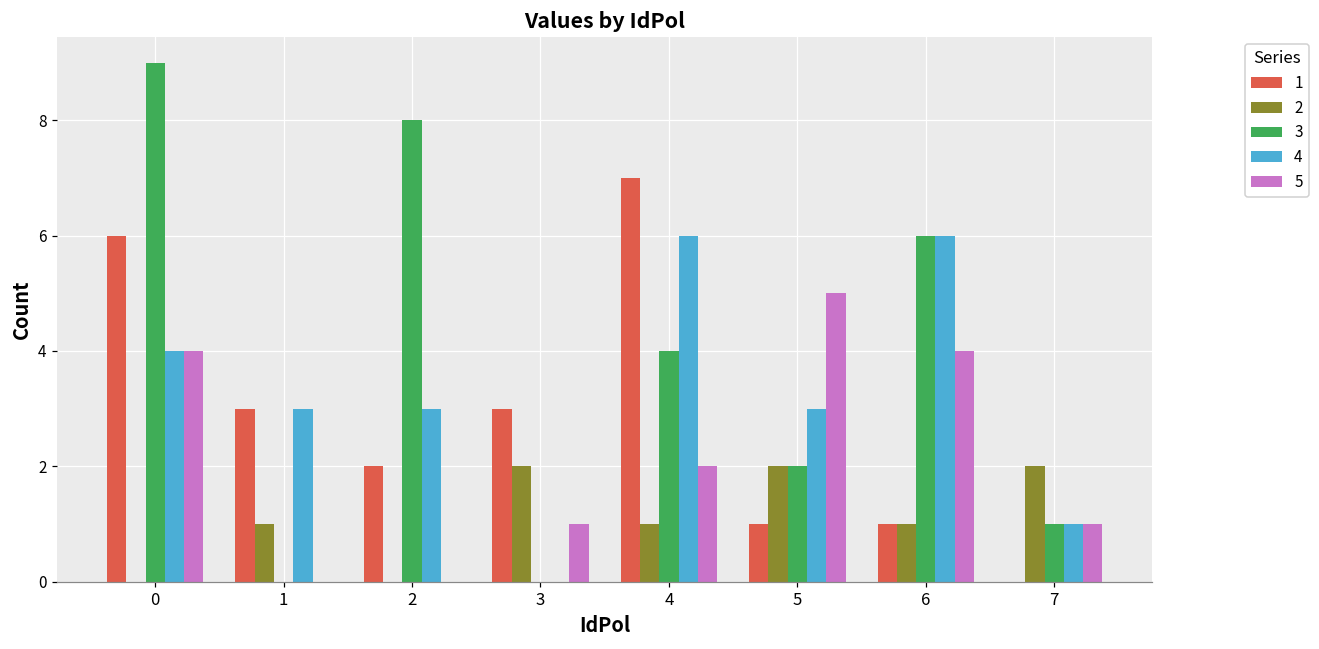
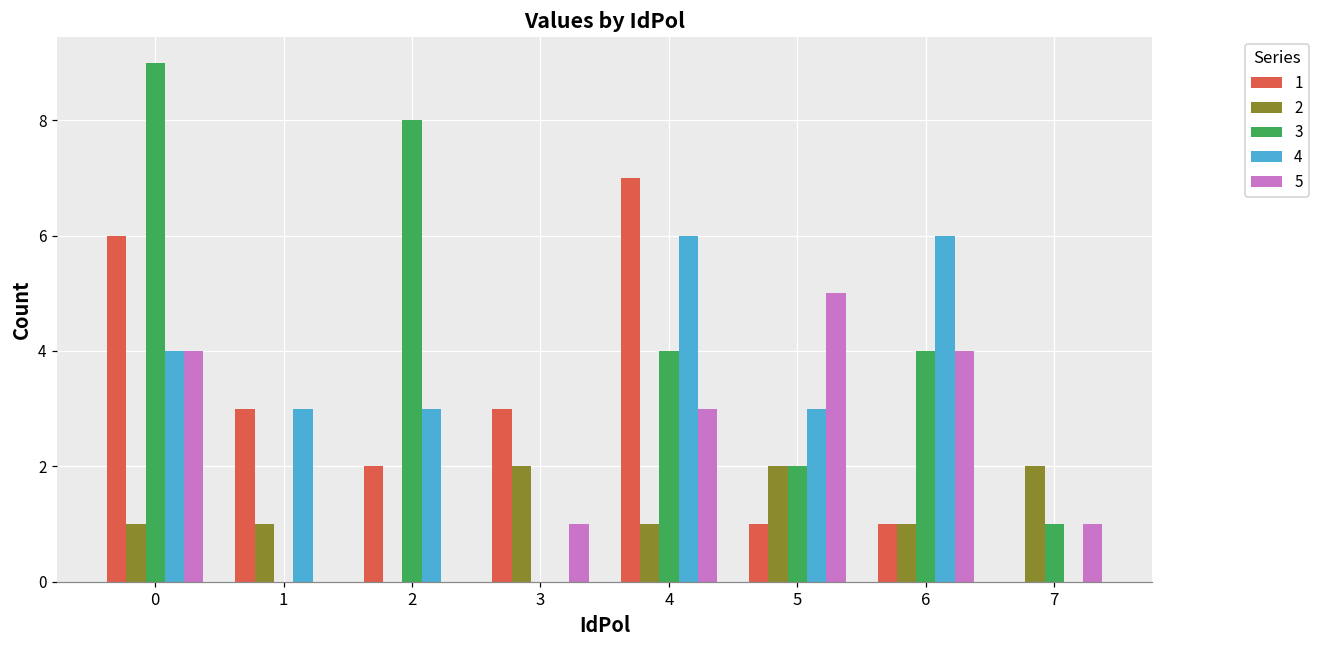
2, 0: 0 -> 1
5, 4: 2 -> 3
3, 6: 6 -> 4
4, 7: 1 -> 0
